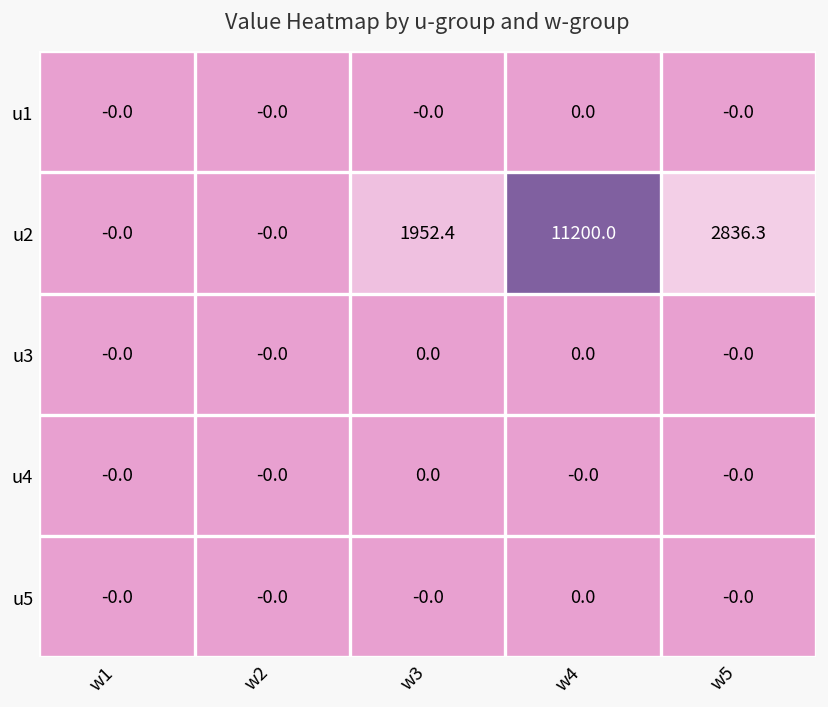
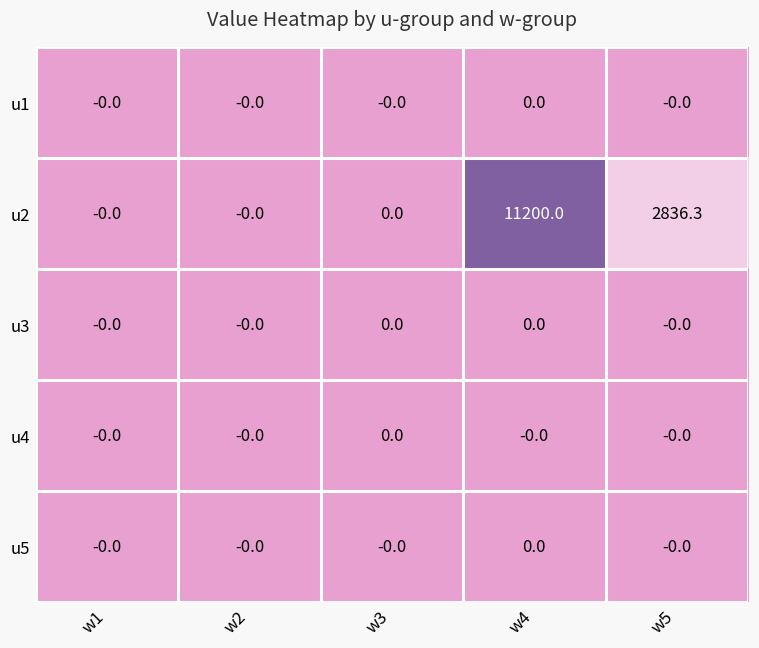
u2, w3: 1952.4 -> 0.0
